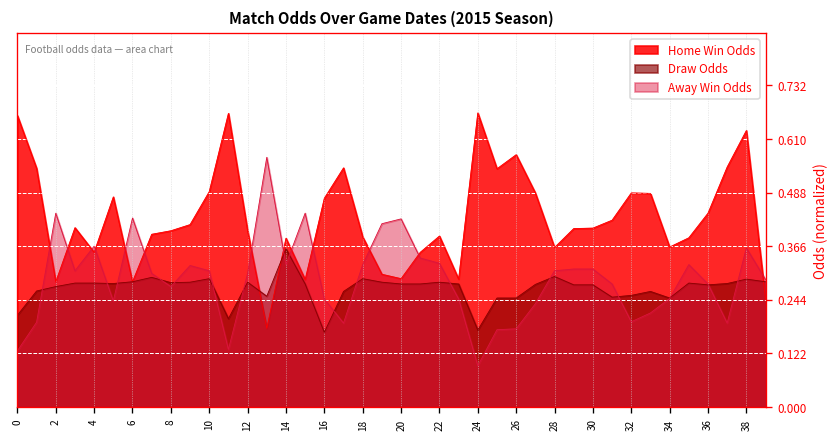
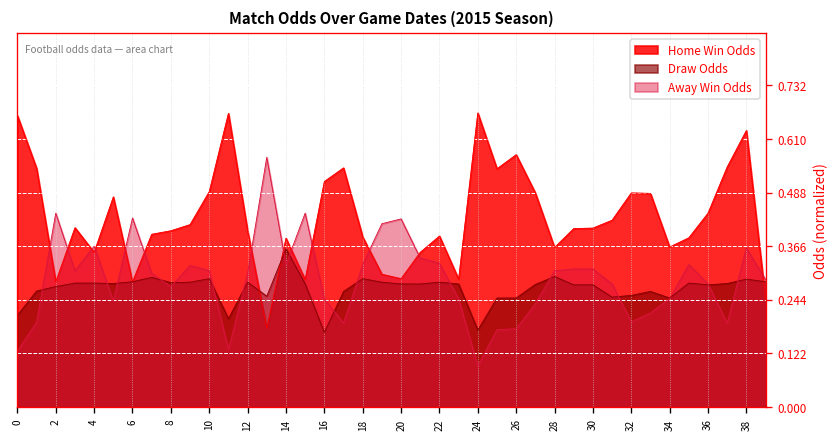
Home Win Odds, 16: 0.48 -> 0.51
